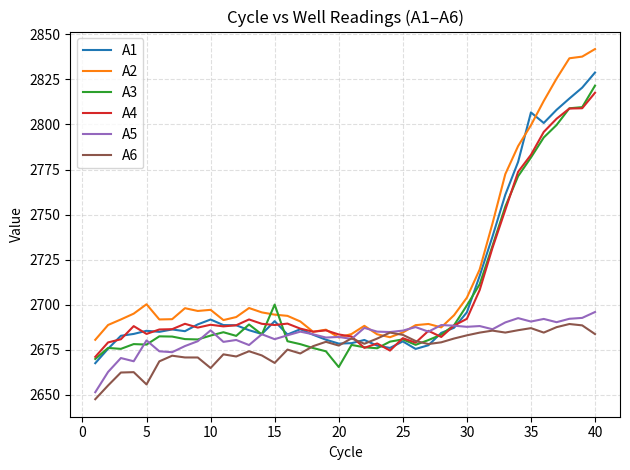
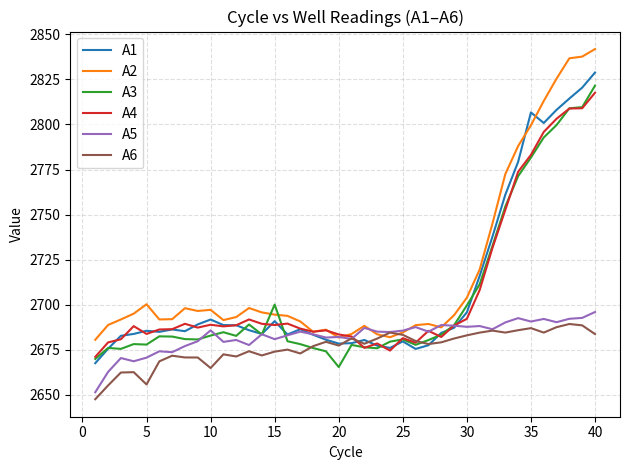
A5, 5: 2680 -> 2671
A6, 15: 2668 -> 2674
